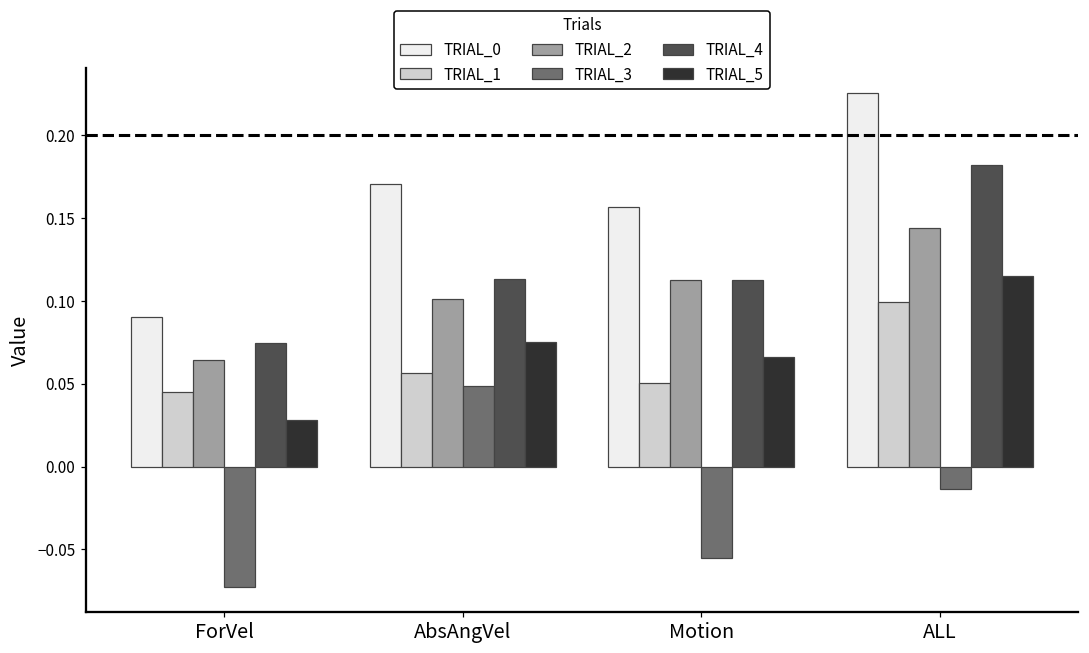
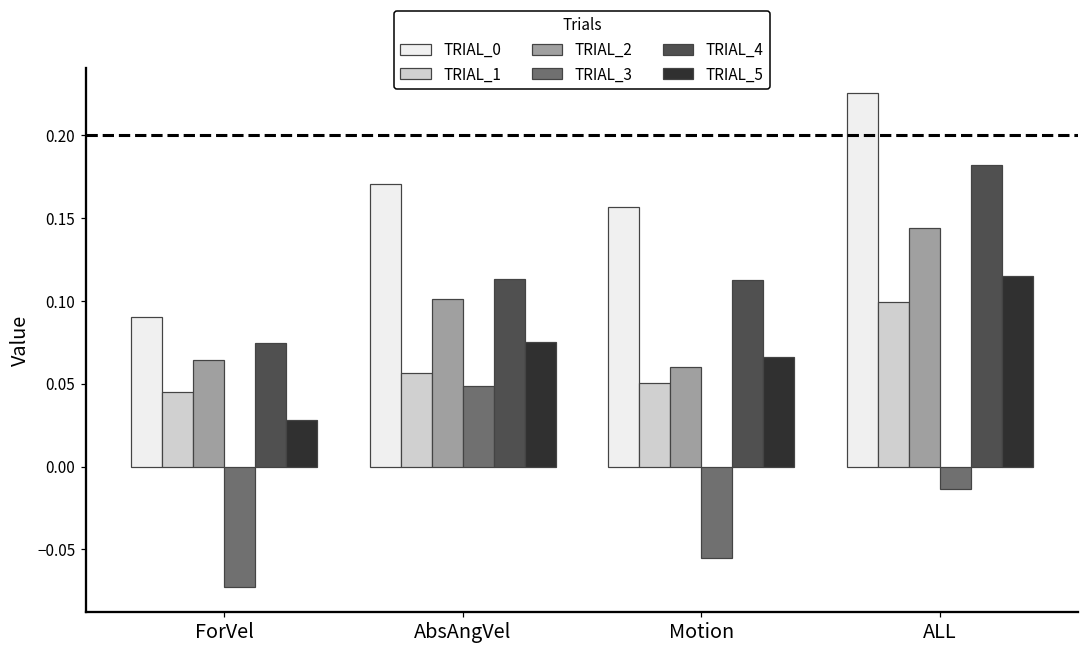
TRIAL_2, Motion: 0.113 -> 0.060
